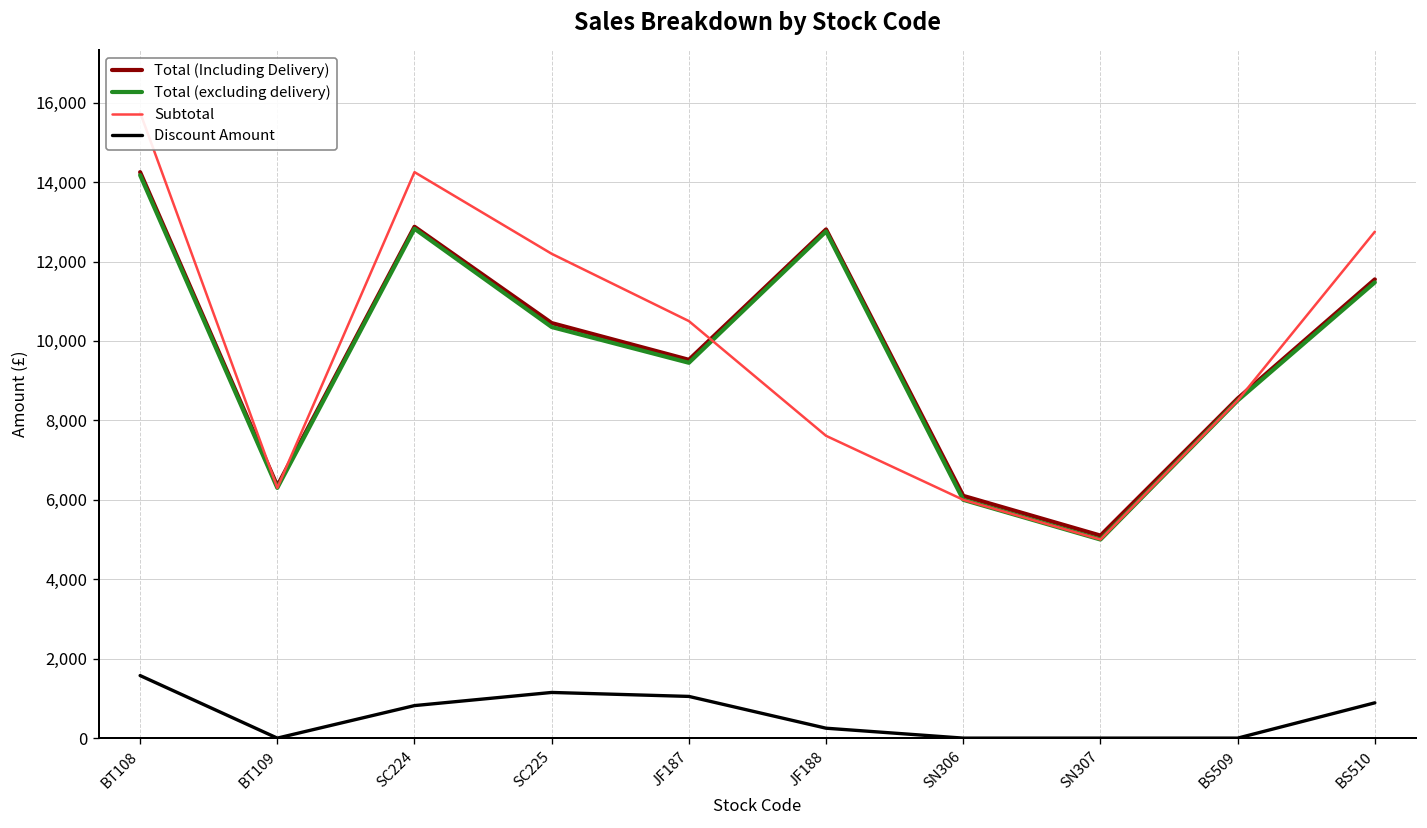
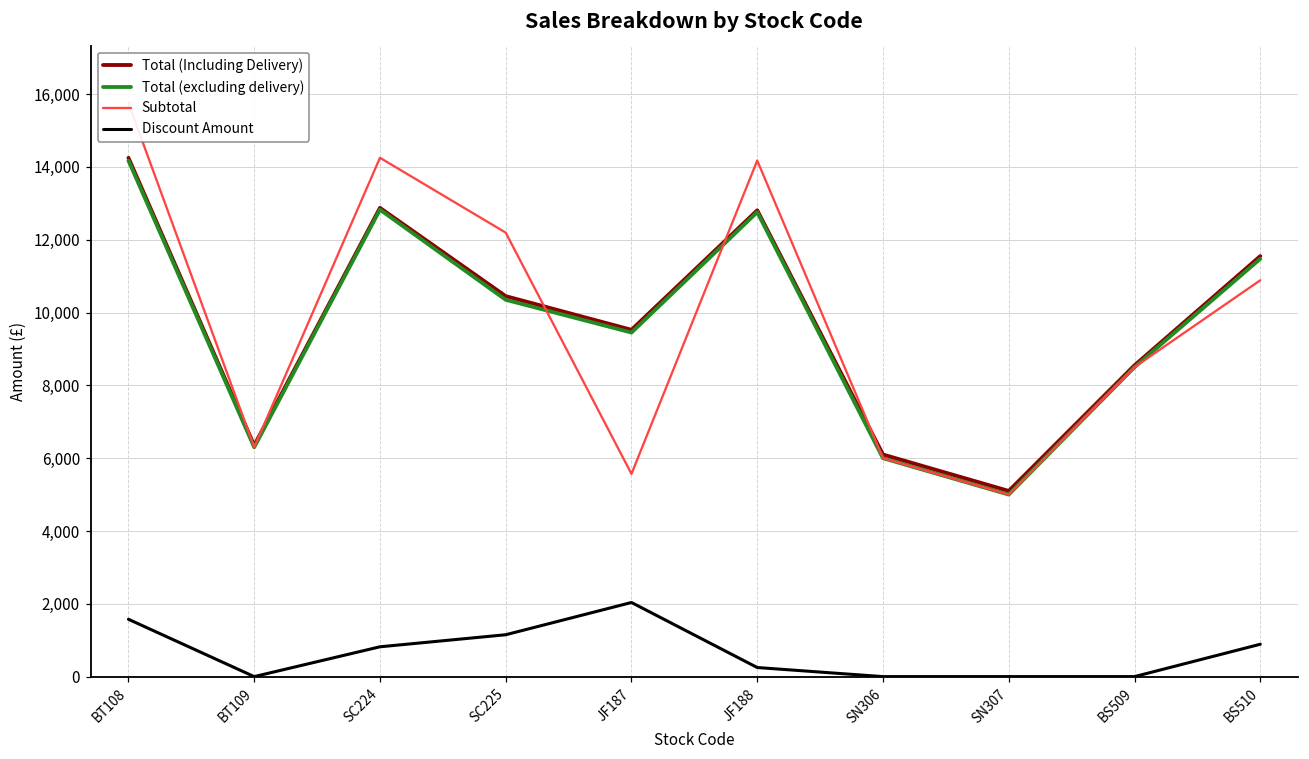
Subtotal, JF187: 10,500 -> 5,600
Discount Amount, JF187: 1,100 -> 2,000
Subtotal, JF188: 7,600 -> 14,200
Subtotal, BS510: 12,800 -> 10,900
